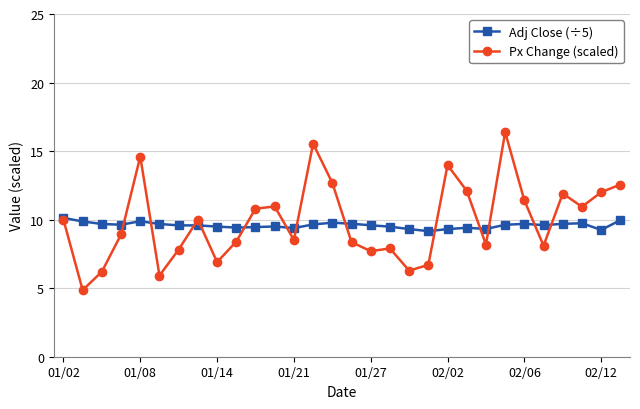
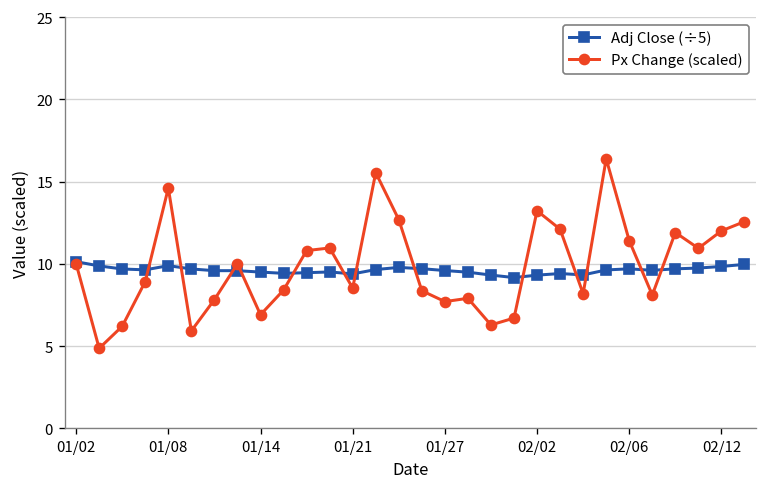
Px Change (scaled), 02/02: 14.0 -> 13.2
Adj Close (÷5), 02/12: 9.2 -> 9.8
